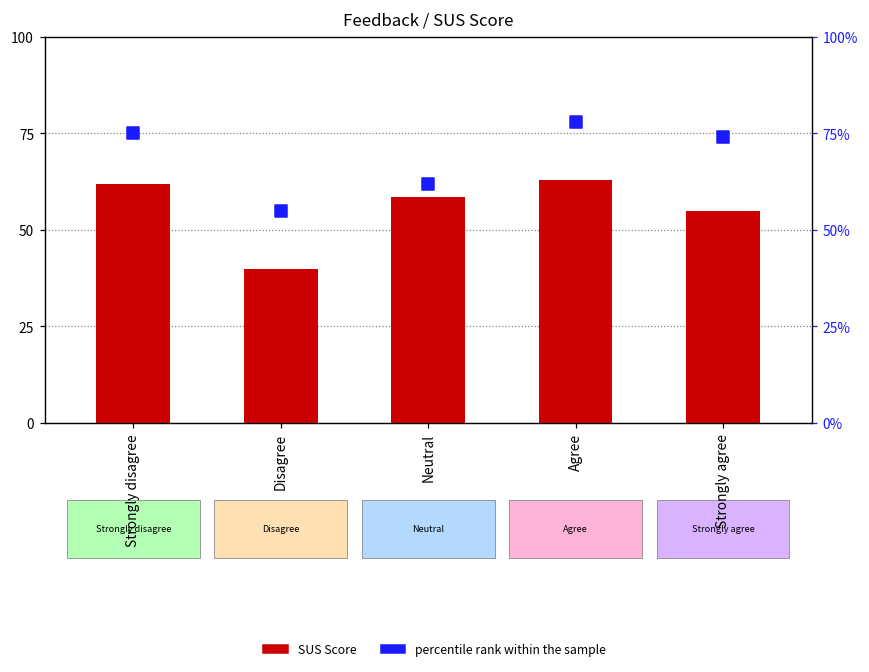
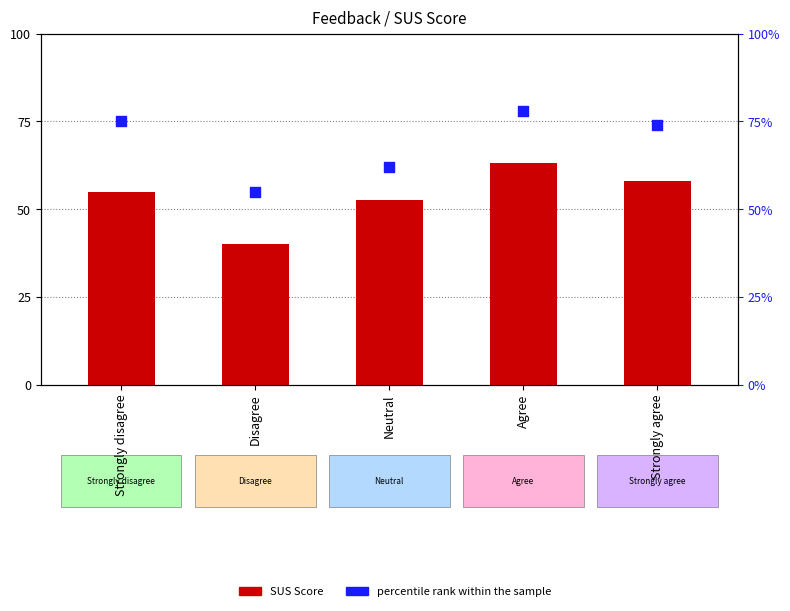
SUS Score, Strongly disagree: 62 -> 55
SUS Score, Neutral: 59 -> 53
SUS Score, Strongly agree: 55 -> 58
